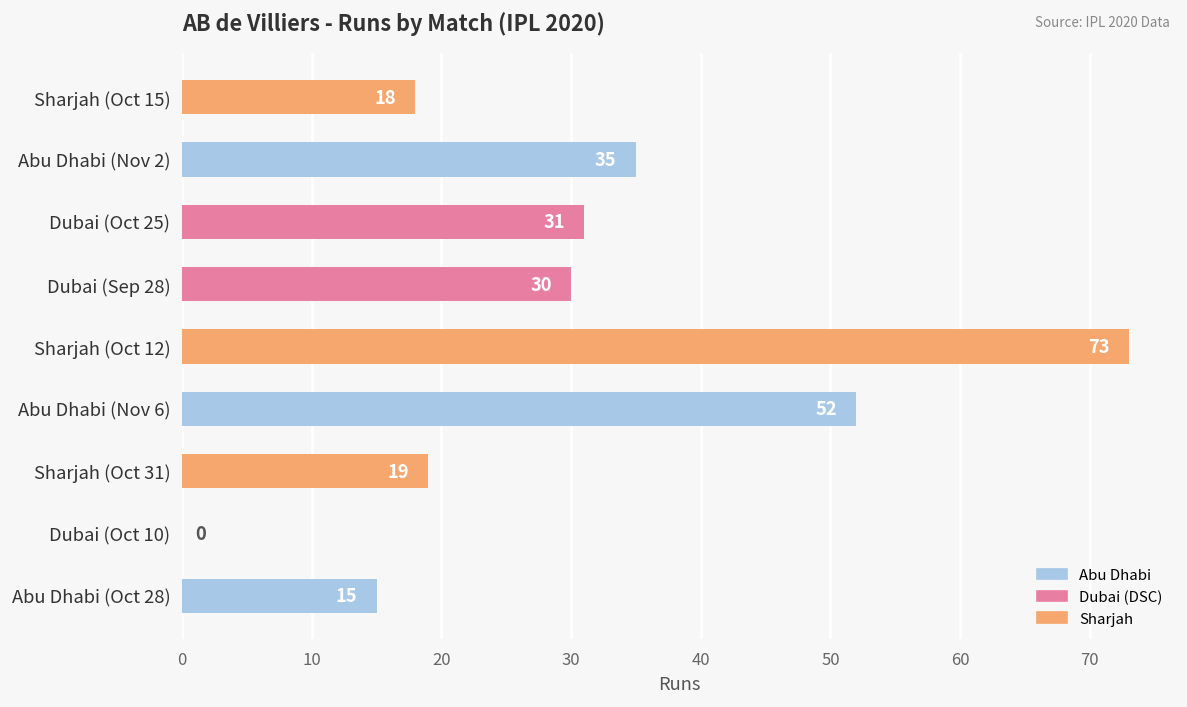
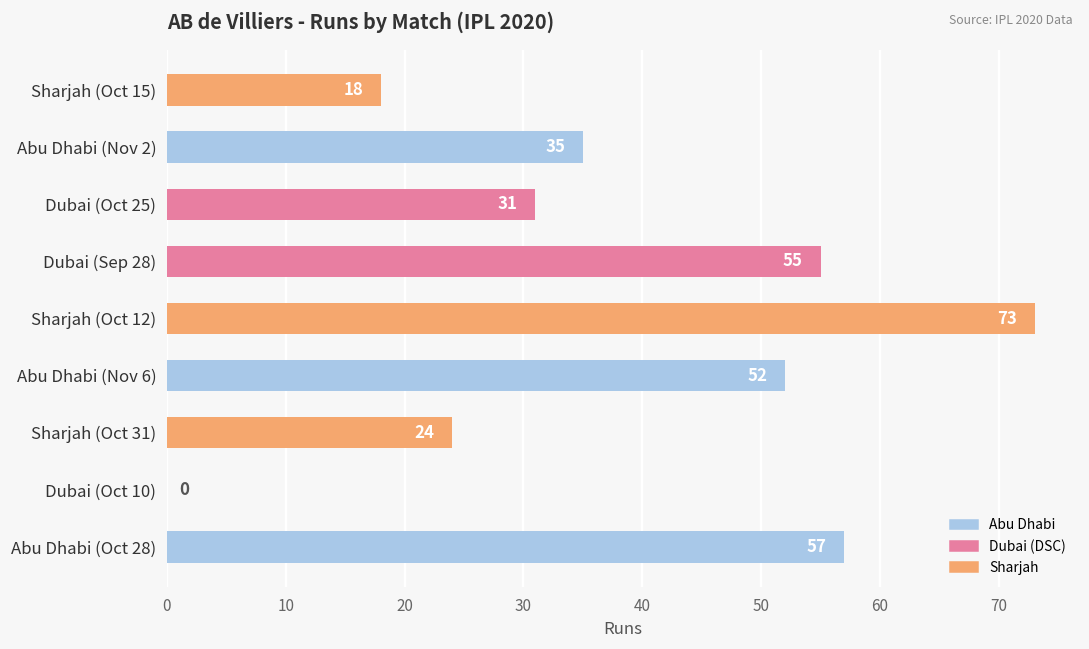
Dubai (Sep 28): 30 -> 55
Sharjah (Oct 31): 19 -> 24
Abu Dhabi (Oct 28): 15 -> 57
